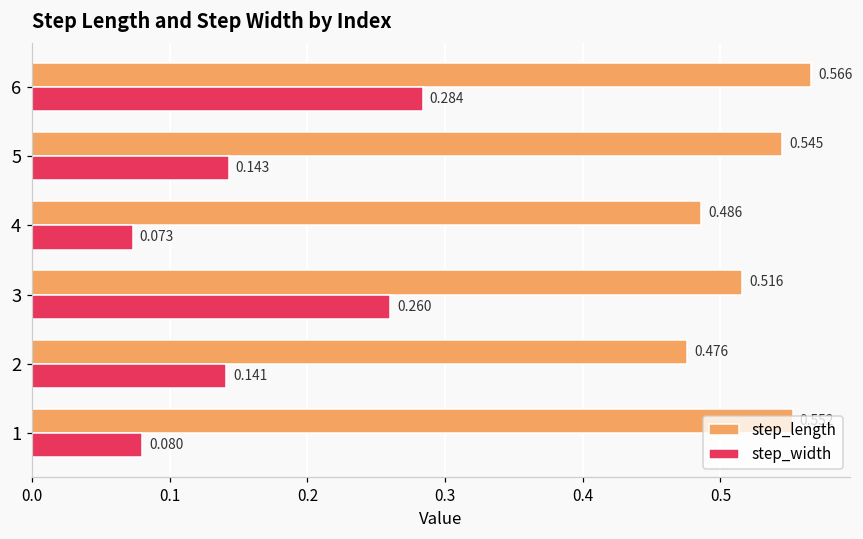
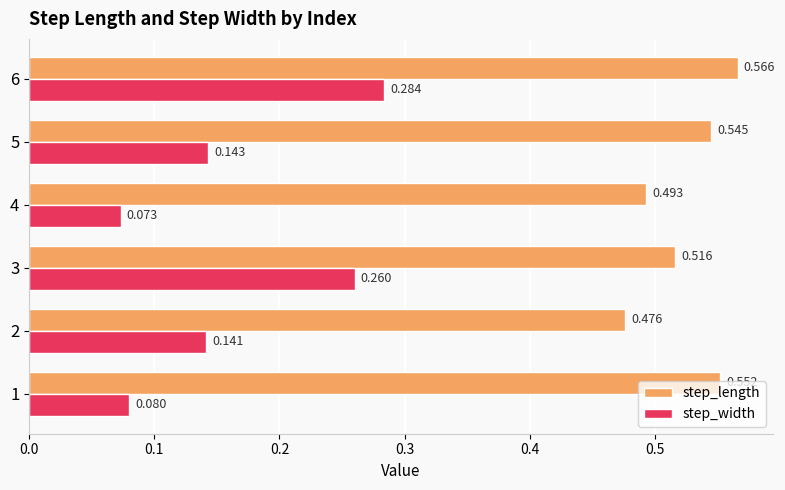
step_length, 4: 0.486 -> 0.493
